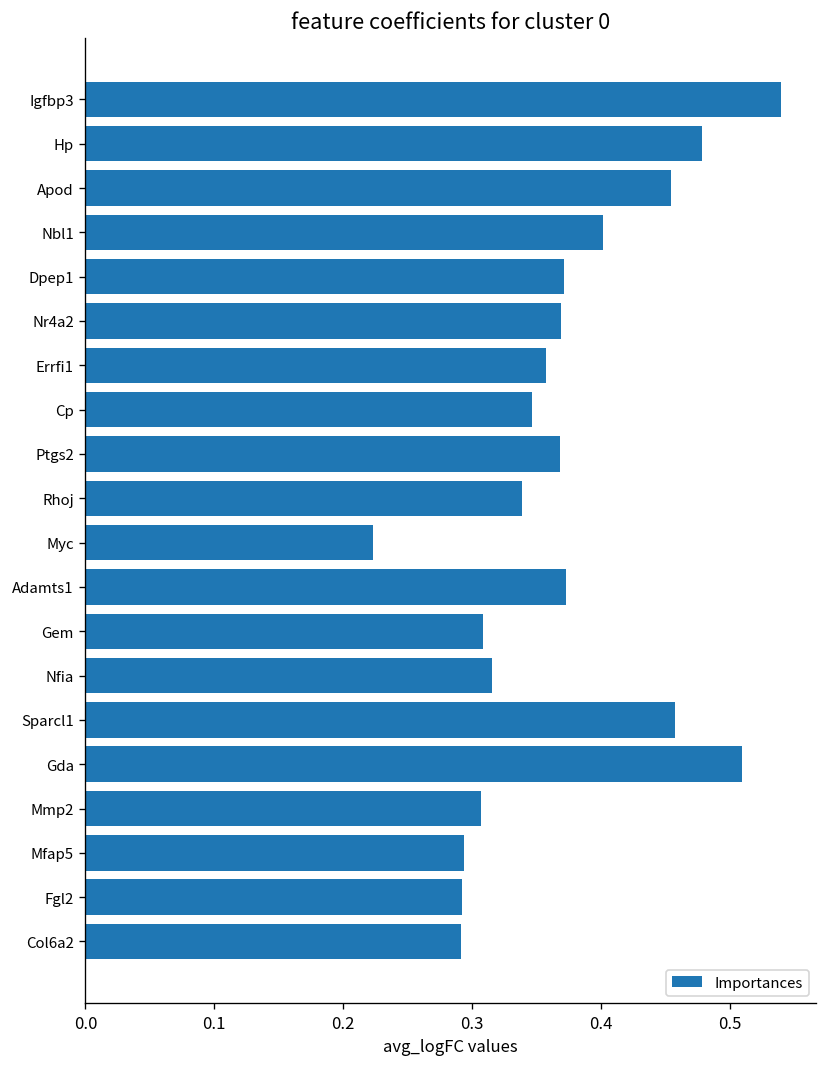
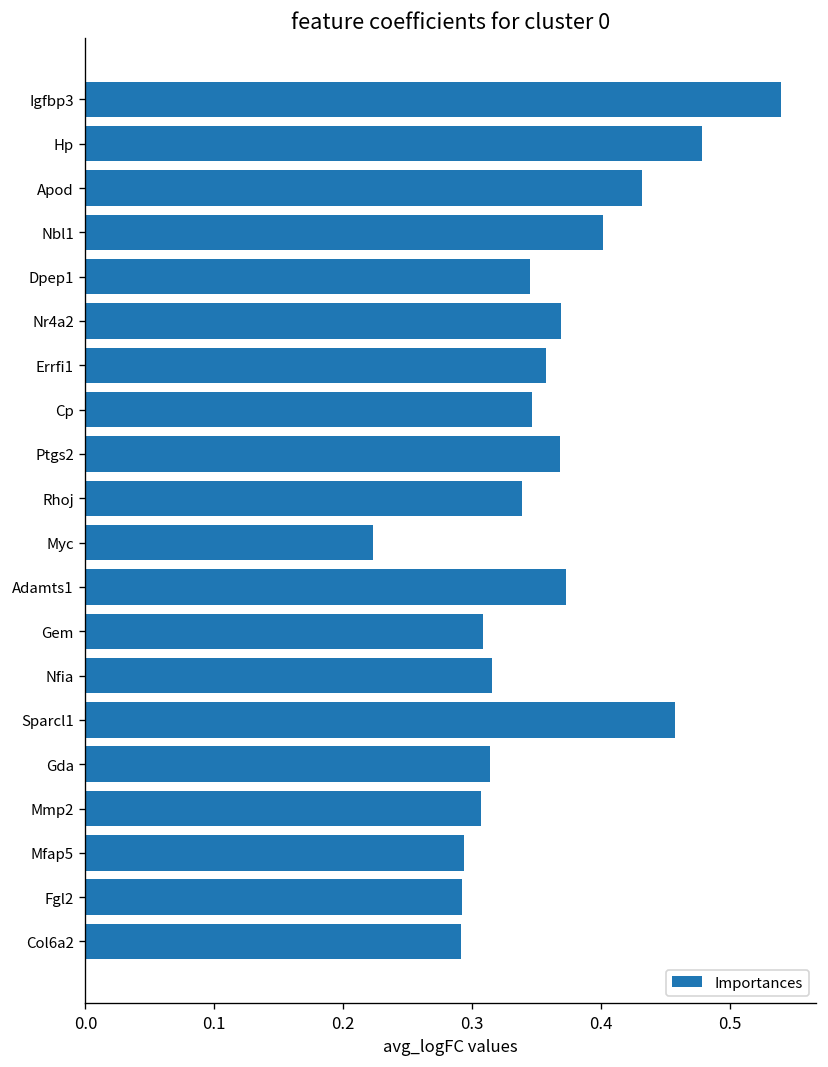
Apod: 0.455 -> 0.432
Dpep1: 0.372 -> 0.345
Gda: 0.509 -> 0.314
